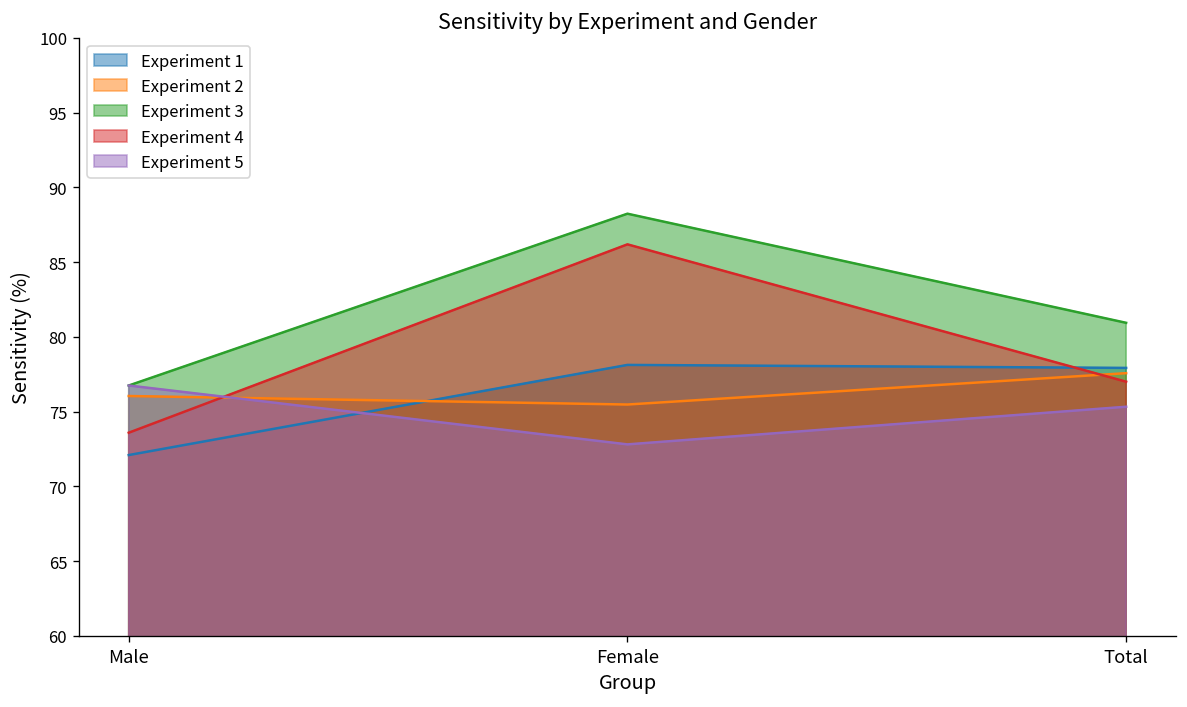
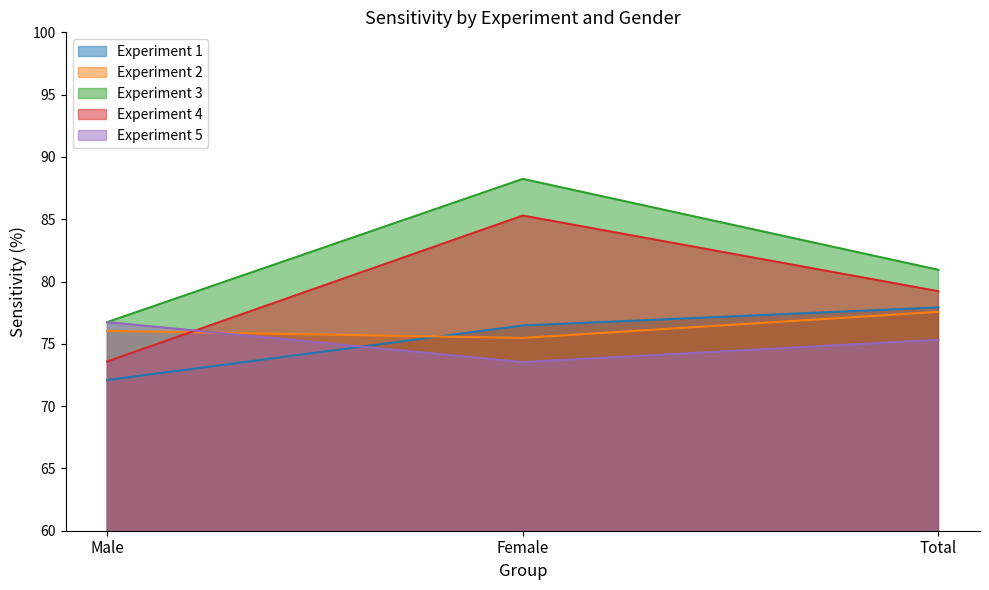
Experiment 1, Female: 78.1 -> 76.5
Experiment 4, Female: 86.2 -> 85.3
Experiment 5, Female: 72.8 -> 73.5
Experiment 4, Total: 77.0 -> 79.2
